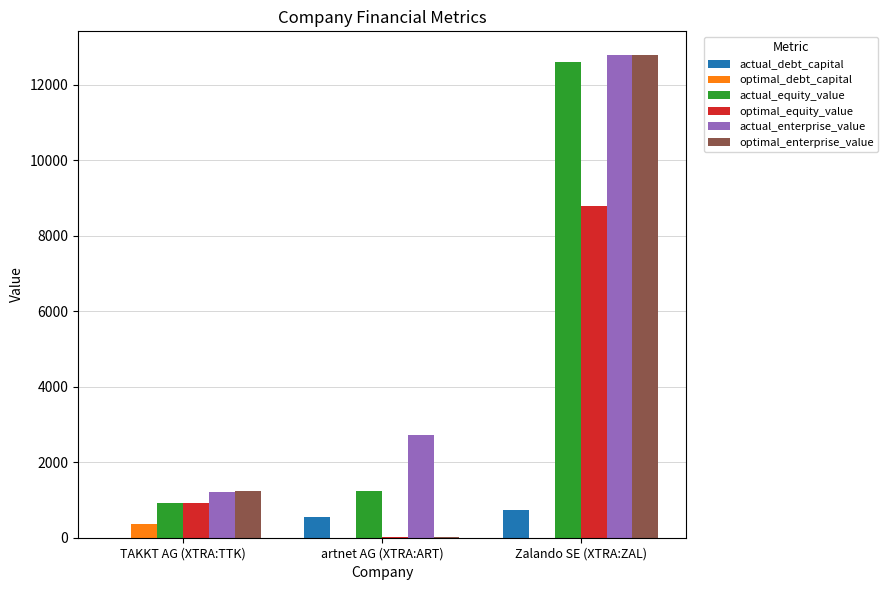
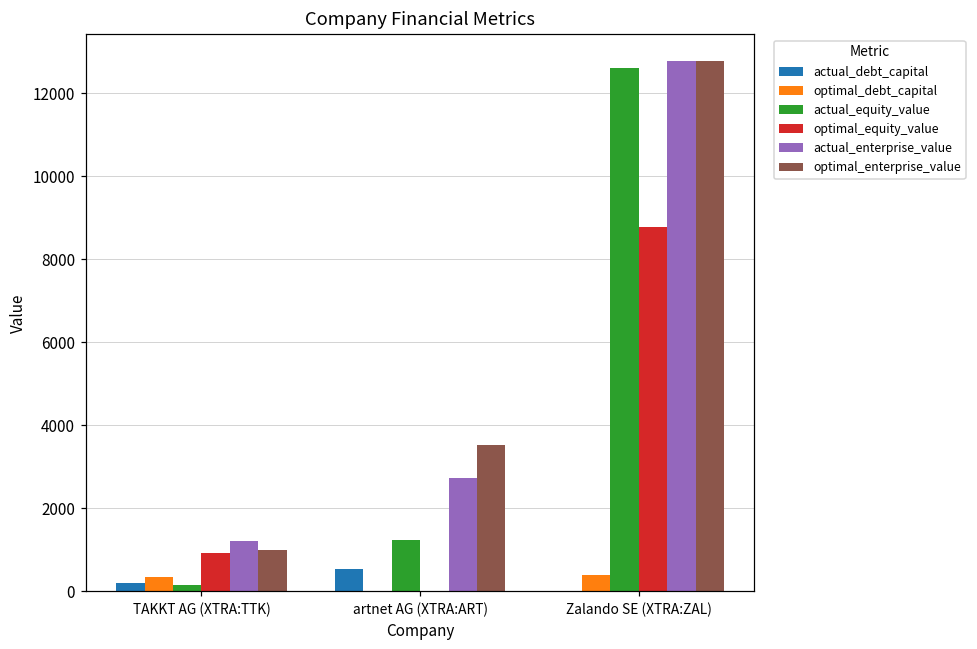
actual_debt_capital, TAKKT AG (XTRA:TTK): 0 -> 200
actual_equity_value, TAKKT AG (XTRA:TTK): 900 -> 200
optimal_enterprise_value, TAKKT AG (XTRA:TTK): 1200 -> 1000
optimal_enterprise_value, artnet AG (XTRA:ART): 0 -> 3500
actual_debt_capital, Zalando SE (XTRA:ZAL): 700 -> 0
optimal_debt_capital, Zalando SE (XTRA:ZAL): 0 -> 400
